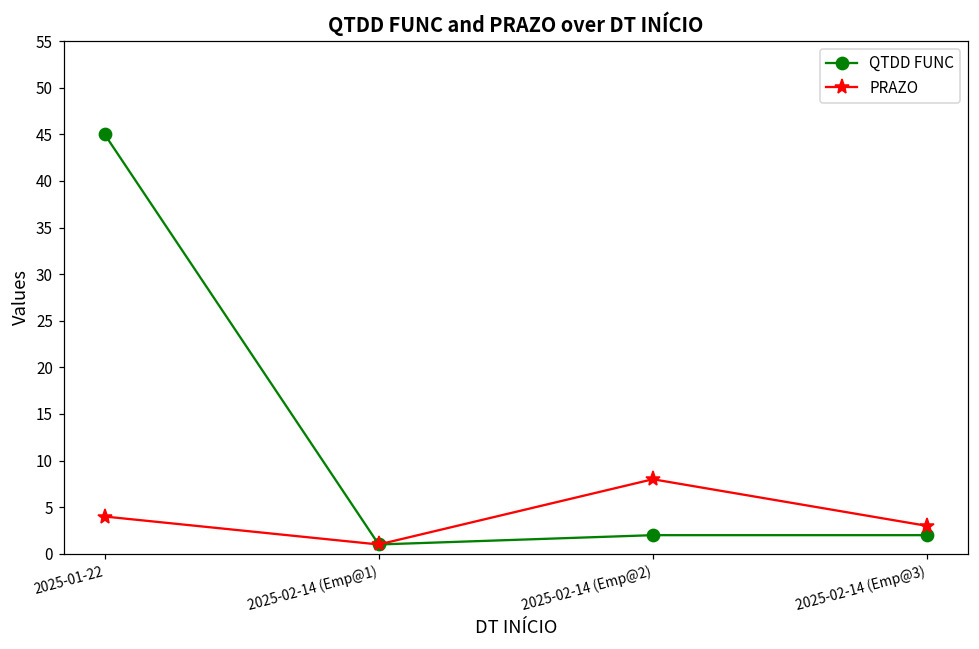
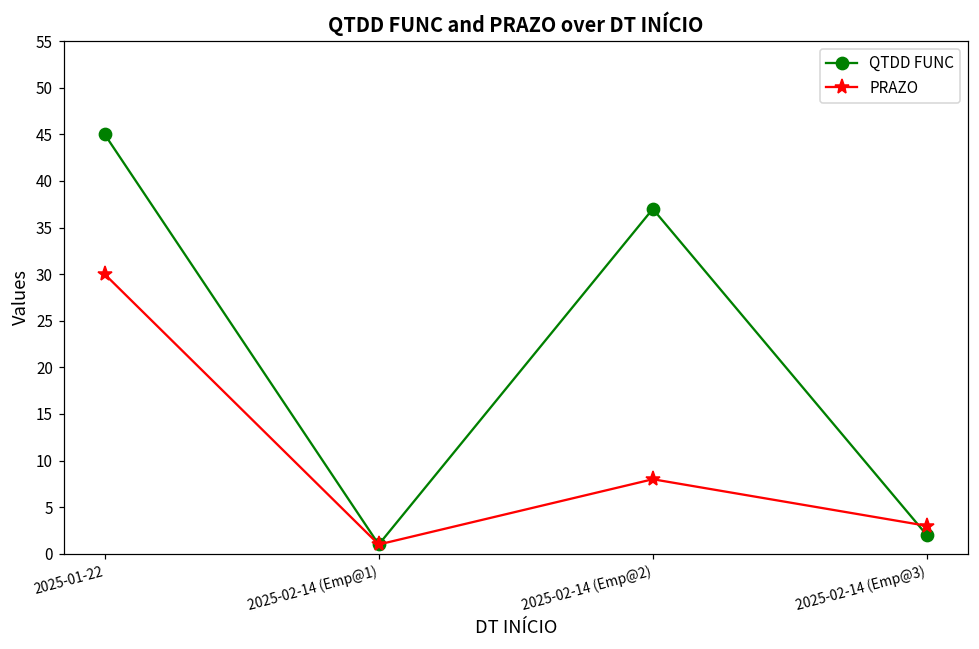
PRAZO, 2025-01-22: 4 -> 30
QTDD FUNC, 2025-02-14 (Emp@2): 2 -> 37
